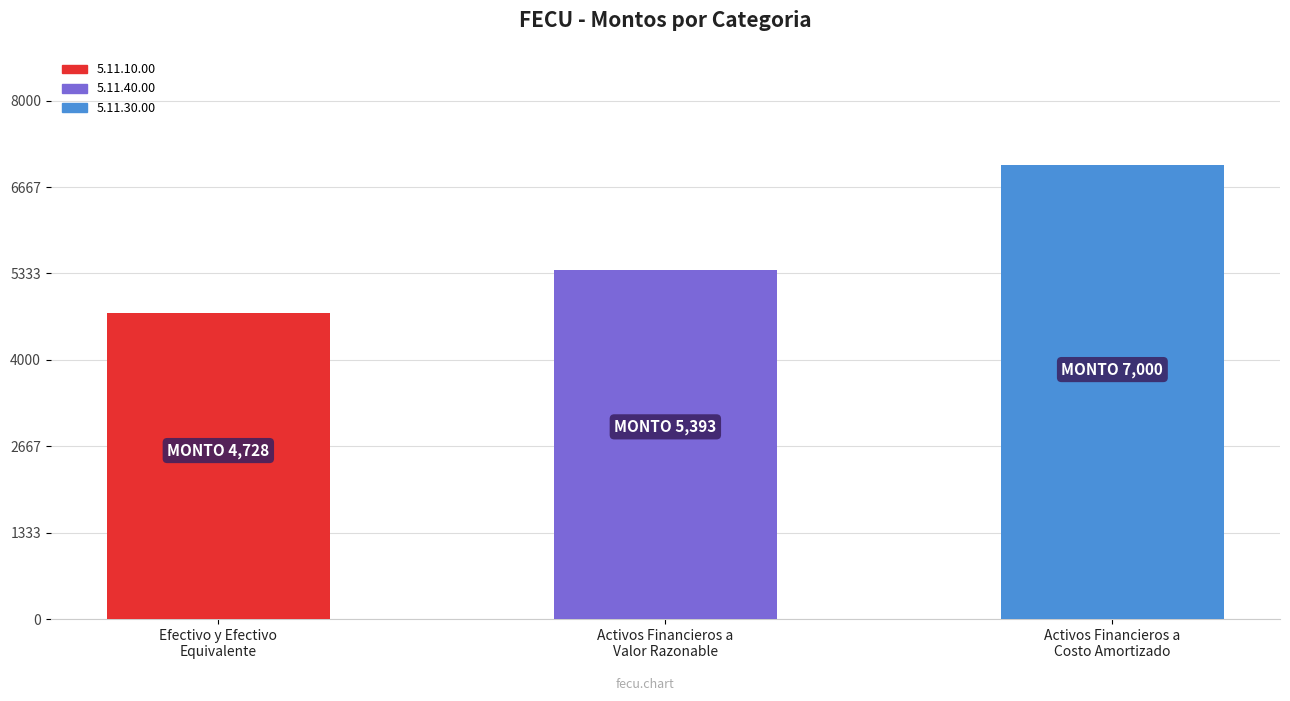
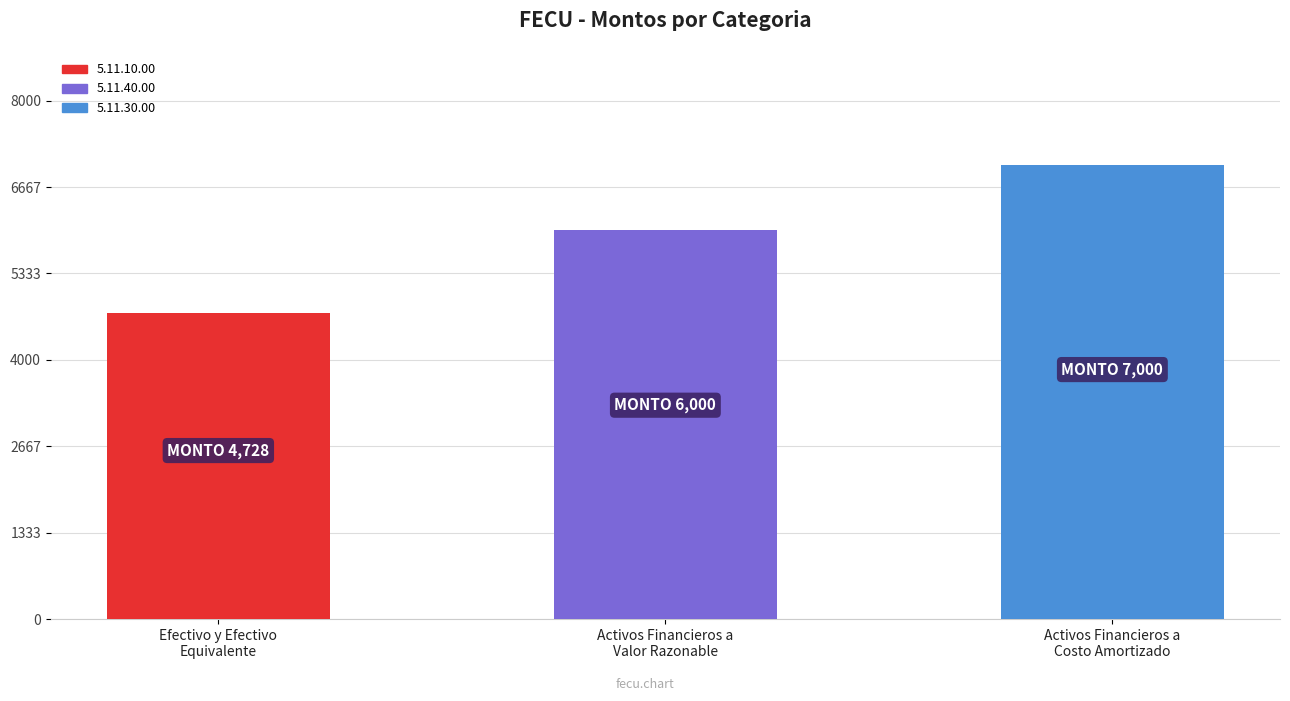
Activos Financieros a Valor Razonable: 5,393 -> 6,000
